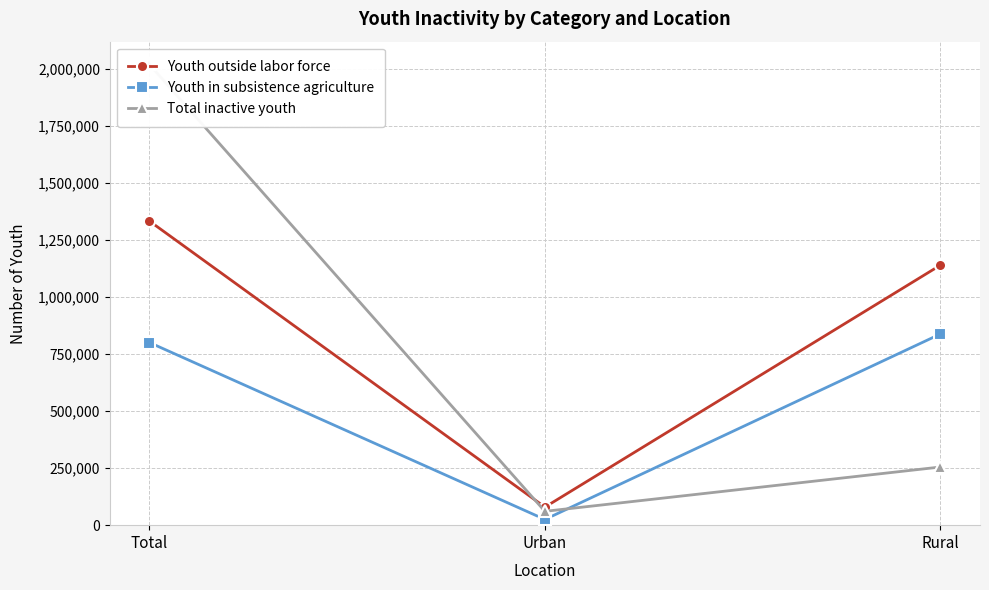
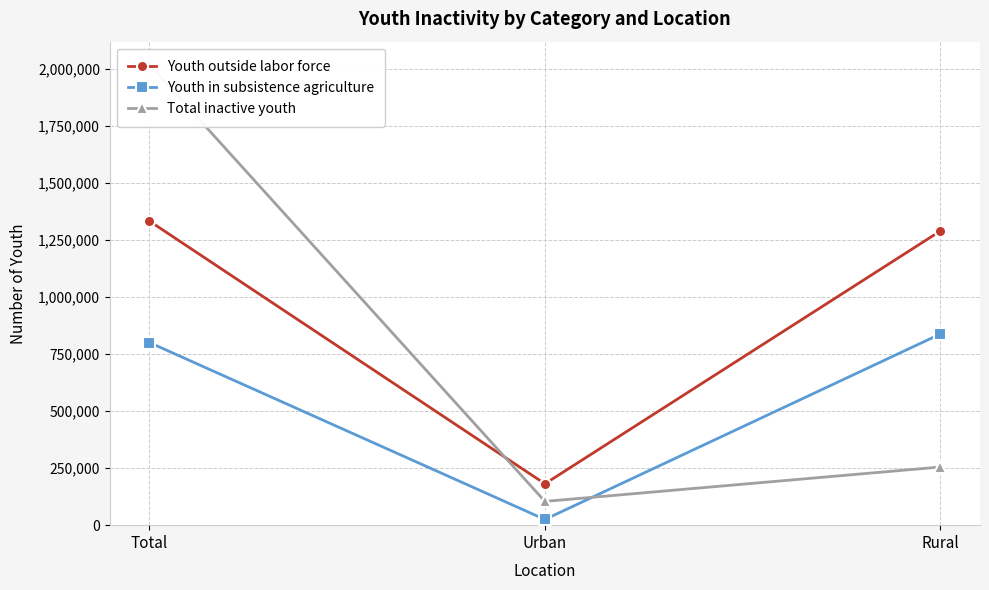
Youth outside labor force, Urban: 80,000 -> 180,000
Total inactive youth, Urban: 60,000 -> 100,000
Youth outside labor force, Rural: 1,140,000 -> 1,290,000
